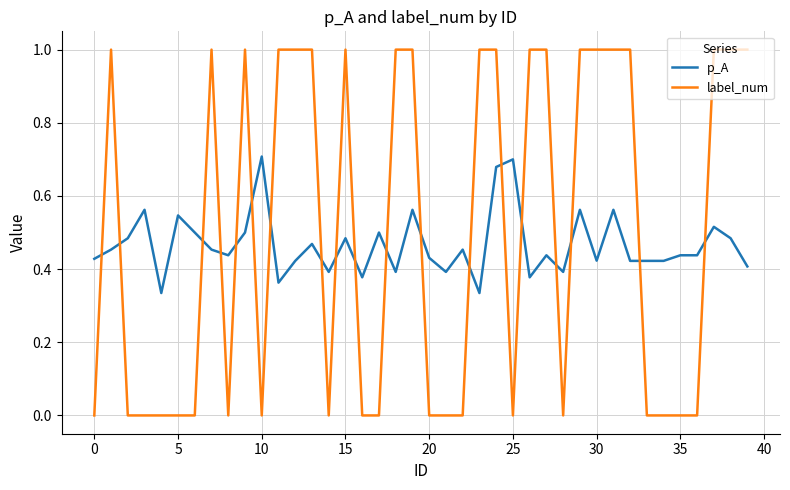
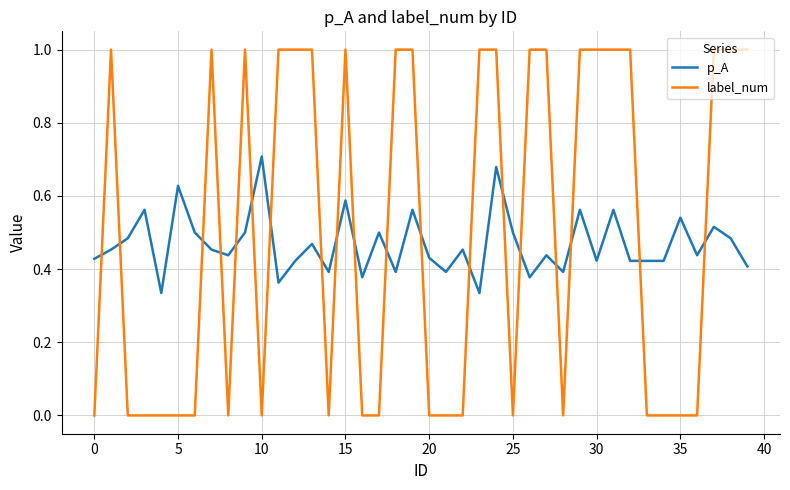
p_A, 5: 0.55 -> 0.63
p_A, 15: 0.48 -> 0.59
p_A, 25: 0.7 -> 0.5
p_A, 35: 0.44 -> 0.54
